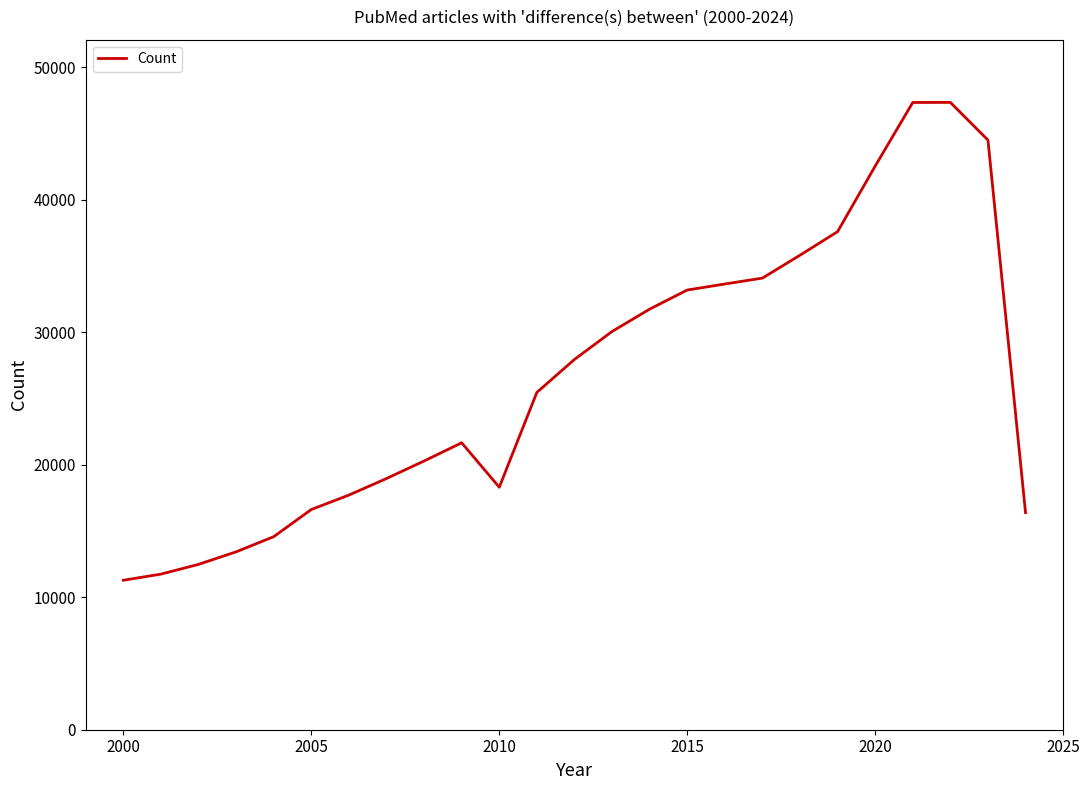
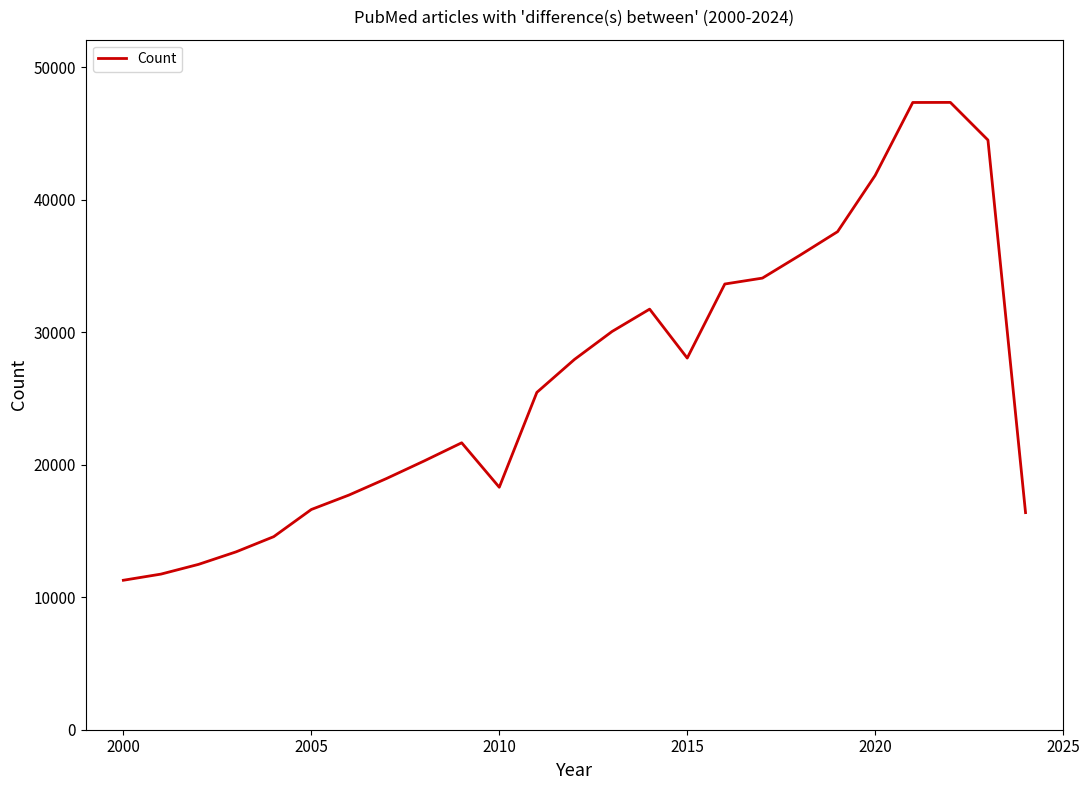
2015: 33200 -> 28000
2020: 42500 -> 41800
